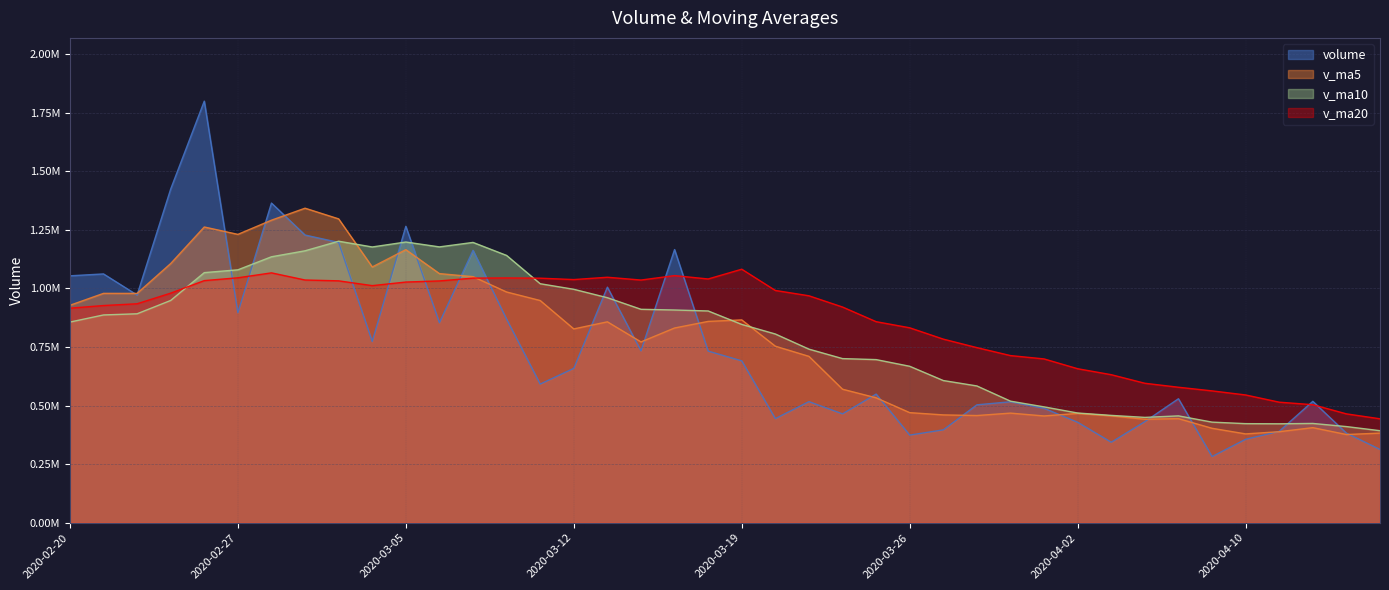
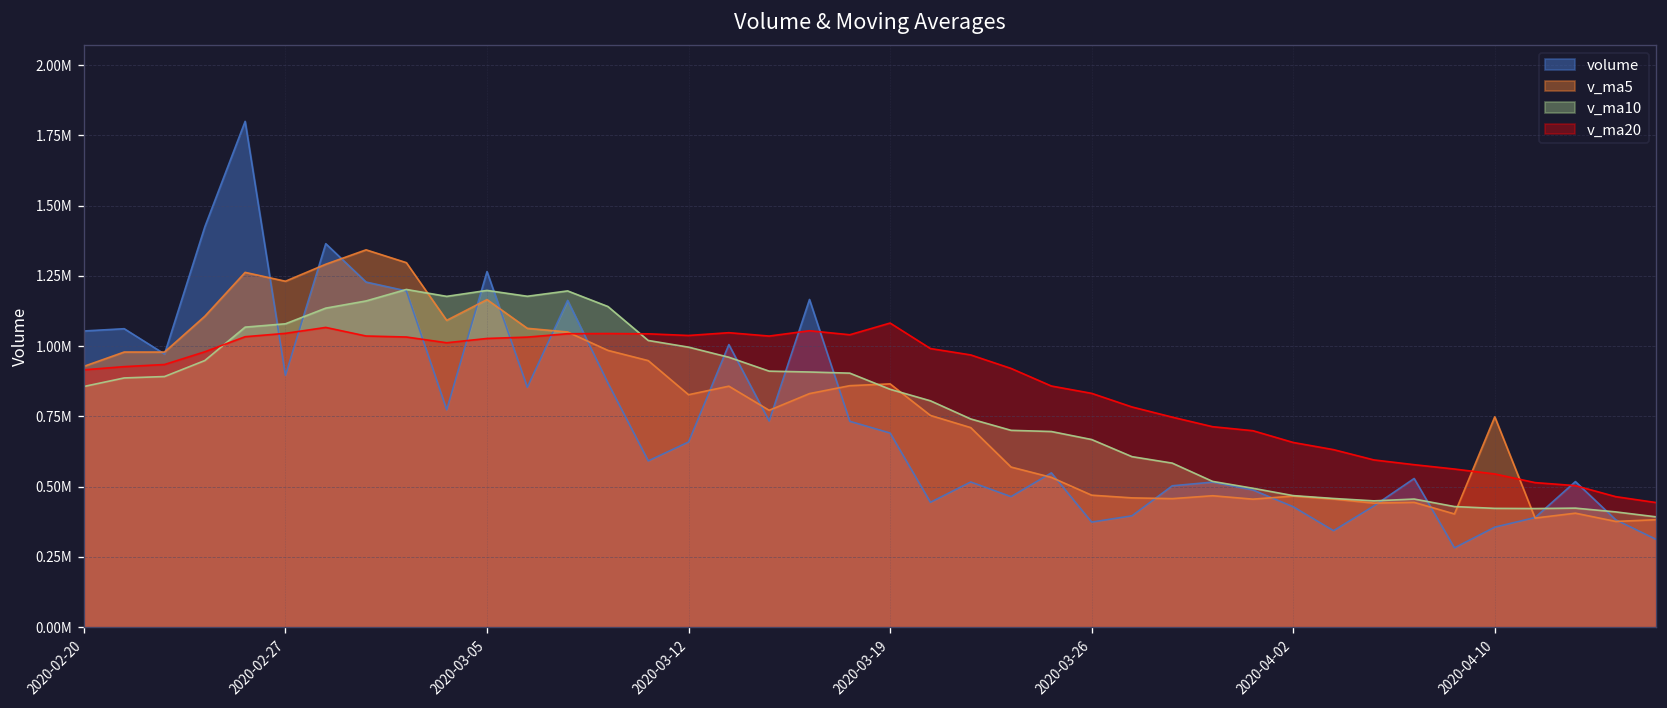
v_ma5, 2020-04-10: 380000 -> 750000
